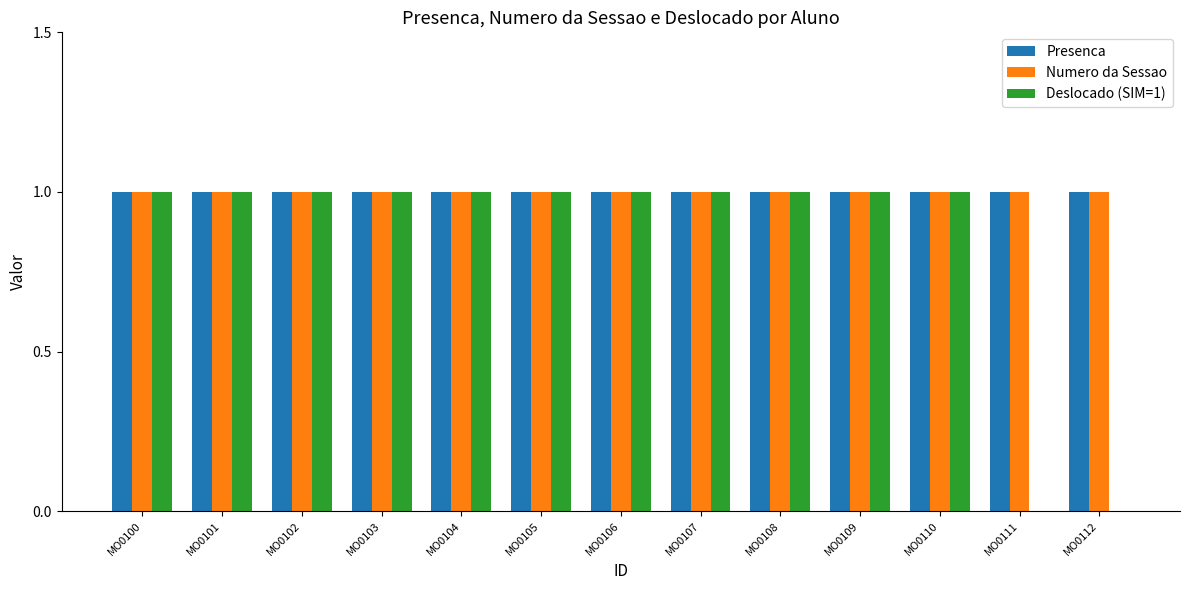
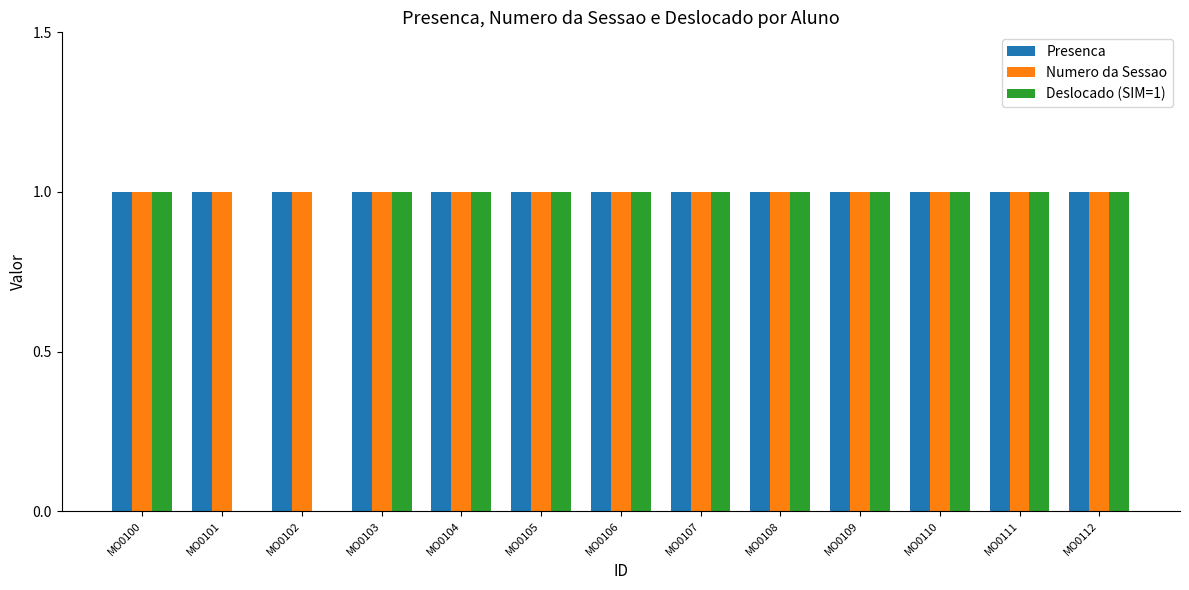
Deslocado (SIM=1), MO0101: 1 -> 0
Deslocado (SIM=1), MO0102: 1 -> 0
Deslocado (SIM=1), MO0111: 0 -> 1
Deslocado (SIM=1), MO0112: 0 -> 1
